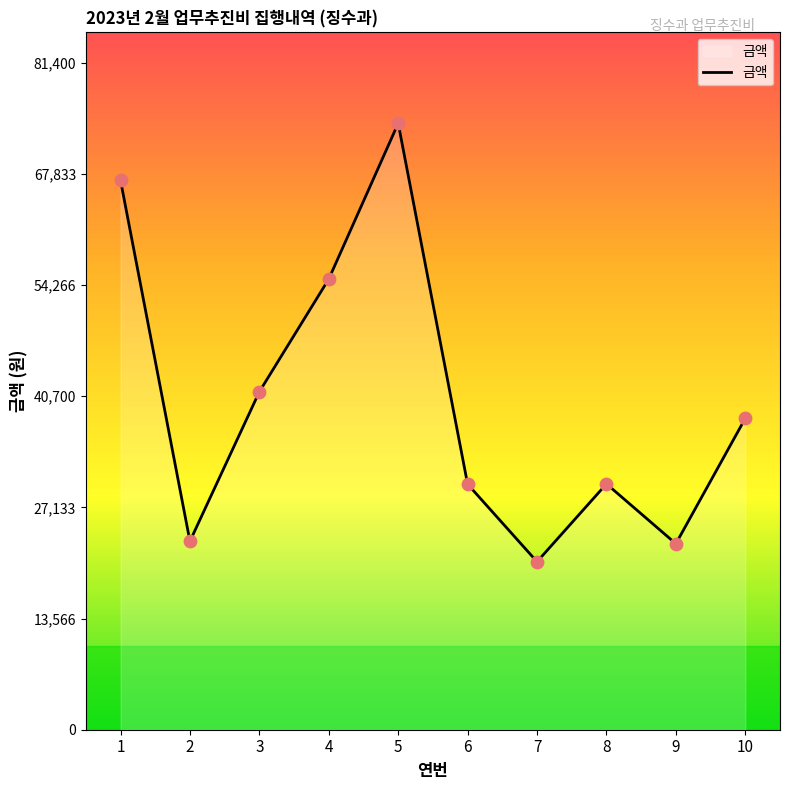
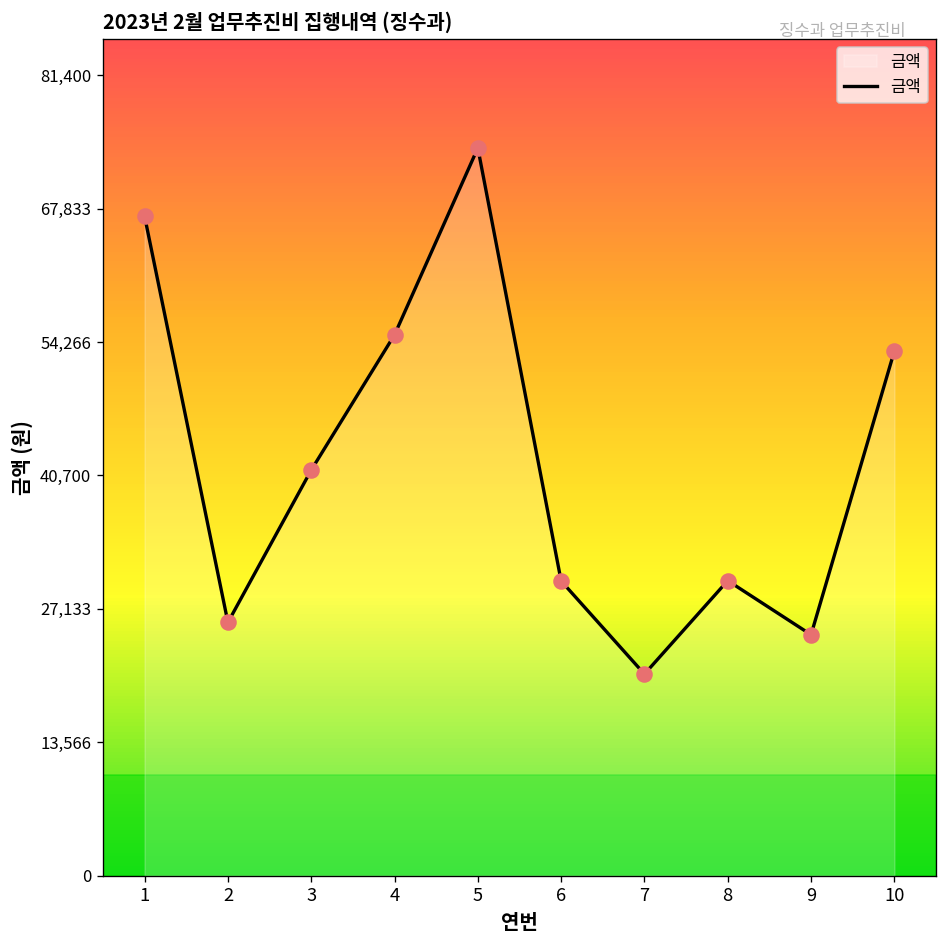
2: 23,000 -> 26,000
9: 23,000 -> 25,000
10: 38,000 -> 53,000
